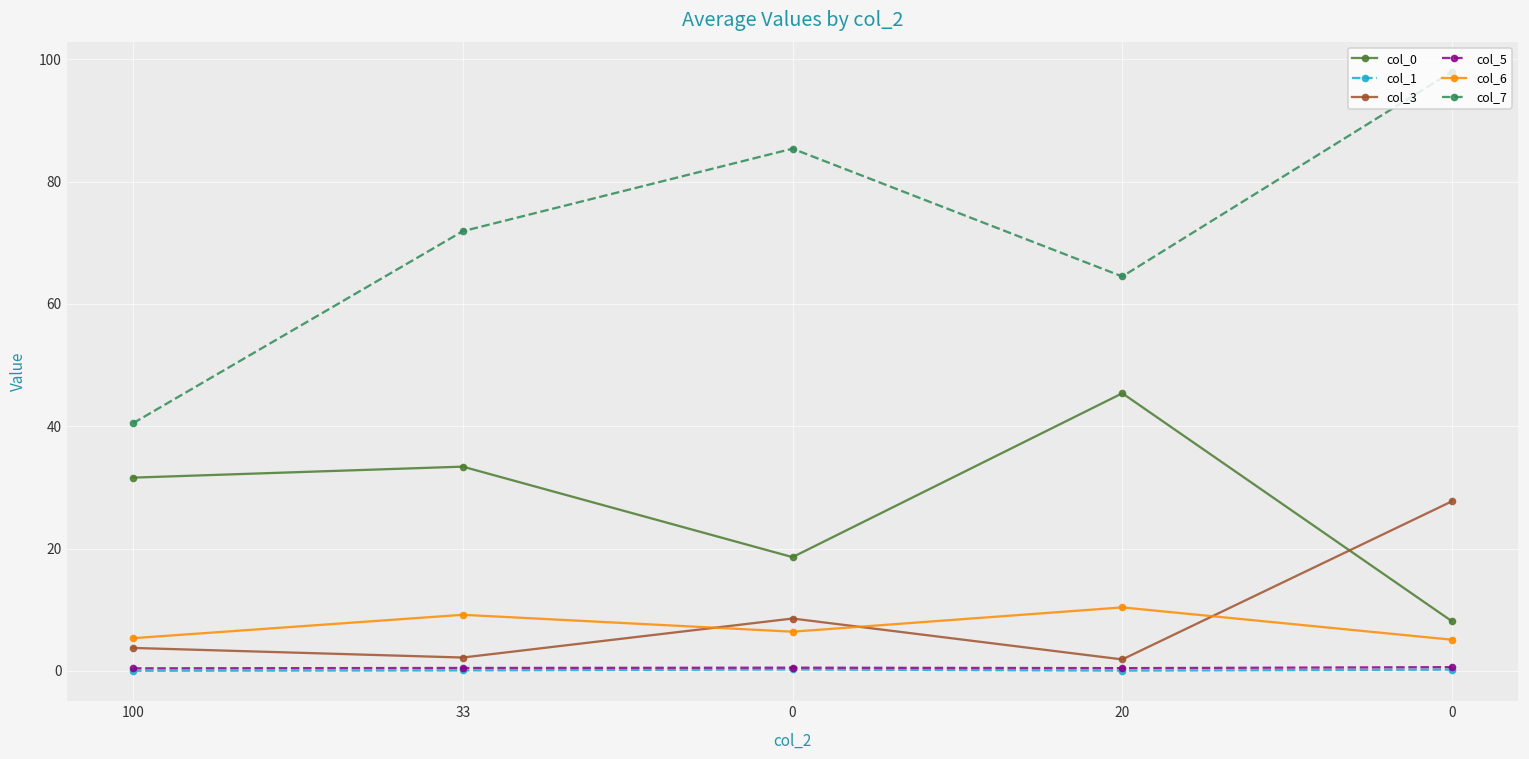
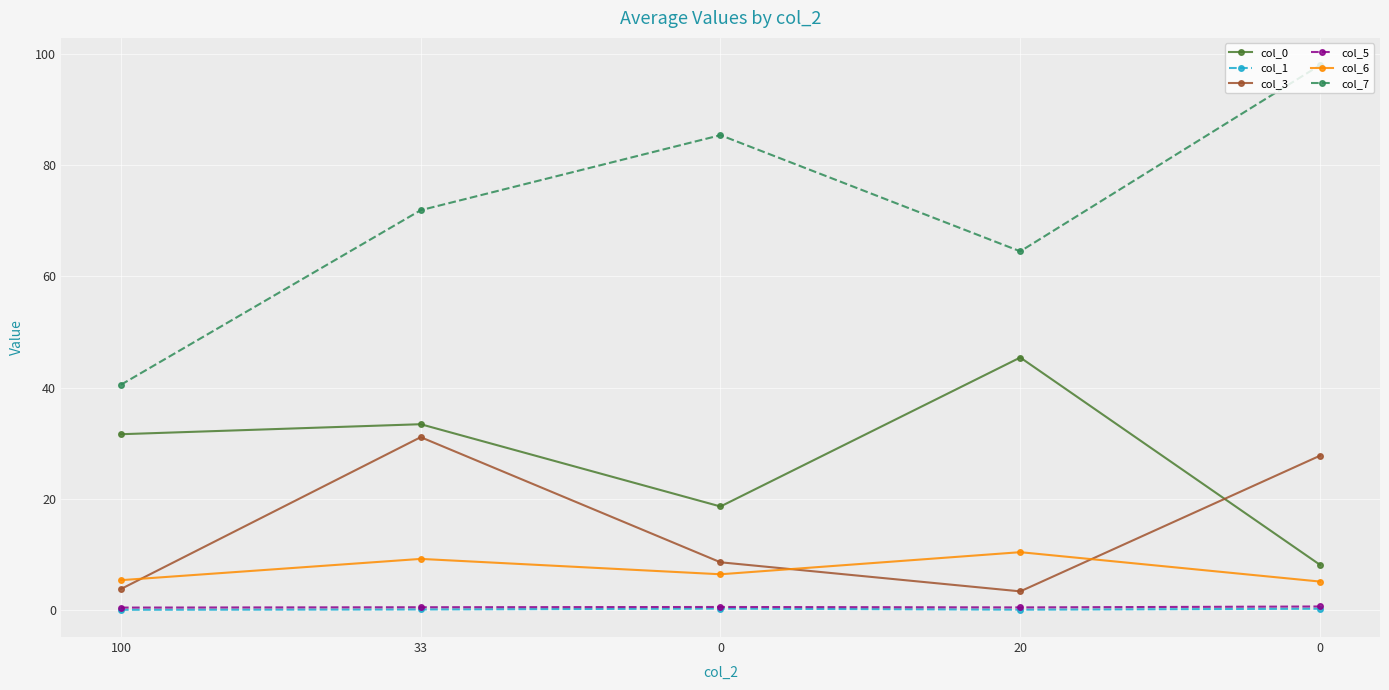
col_3, 33: 2 -> 31
col_3, 20: 2 -> 3
